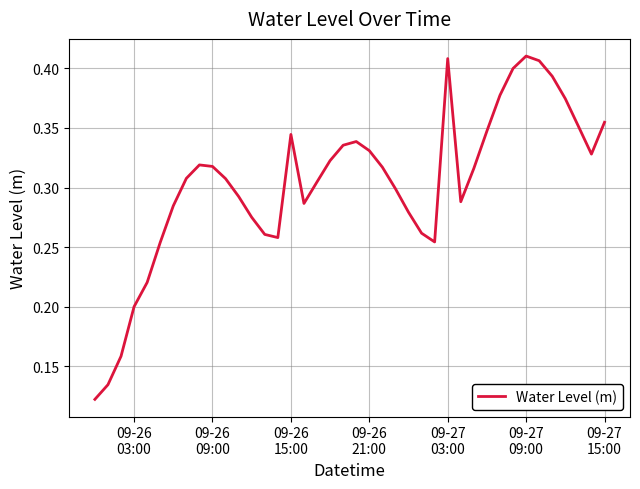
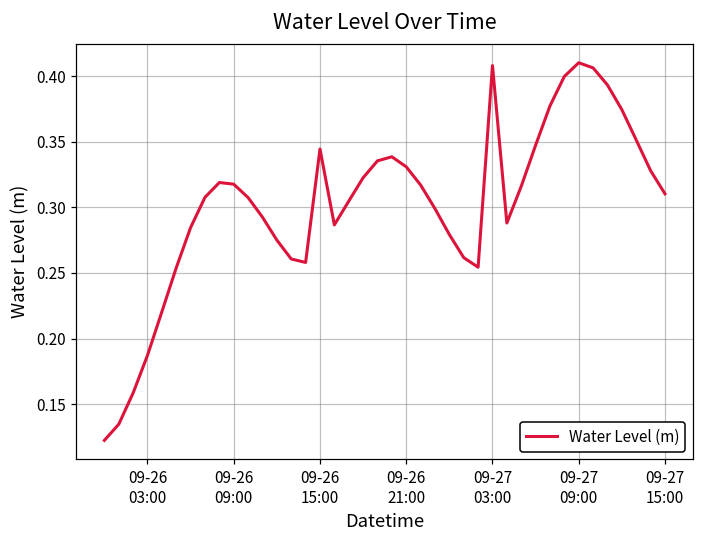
09-26 03:00: 0.200 -> 0.187
09-27 15:00: 0.355 -> 0.310
